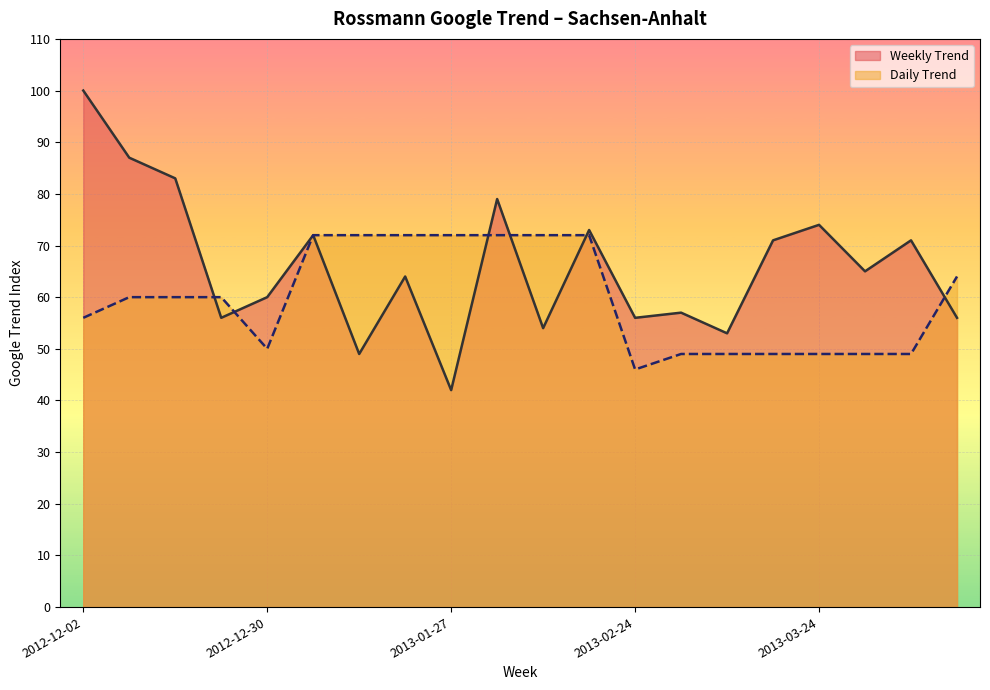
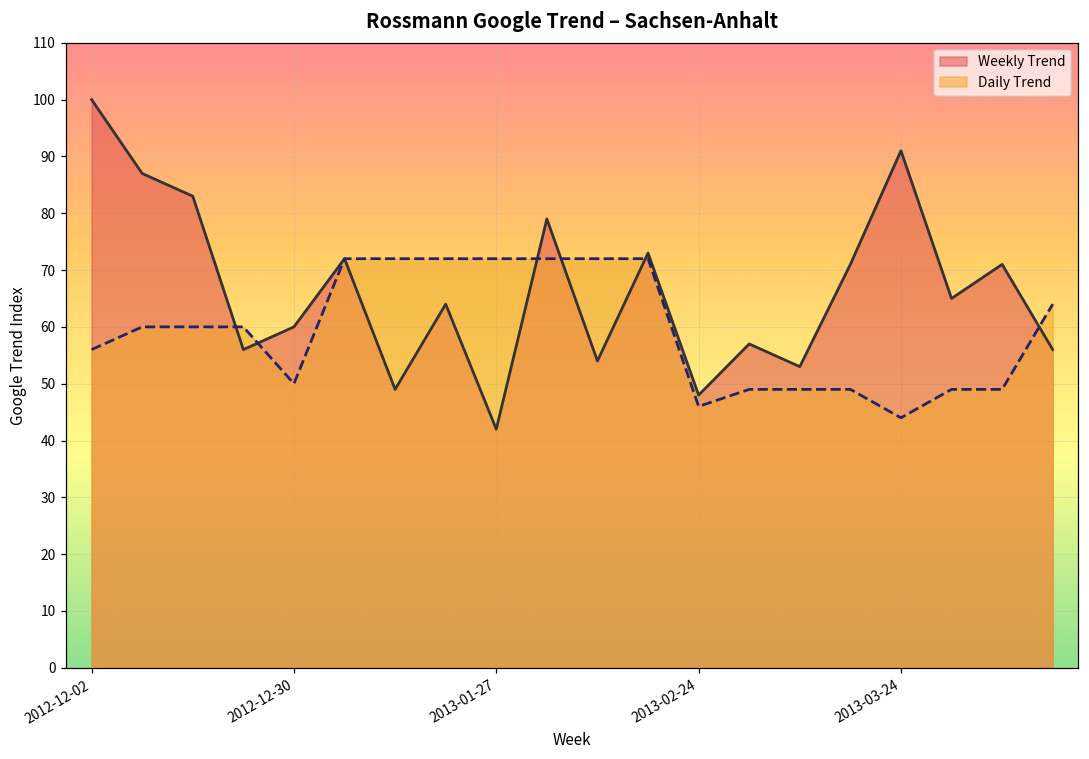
Weekly Trend, 2013-02-24: 56 -> 48
Weekly Trend, 2013-03-24: 74 -> 91
Daily Trend, 2013-03-24: 49 -> 44
